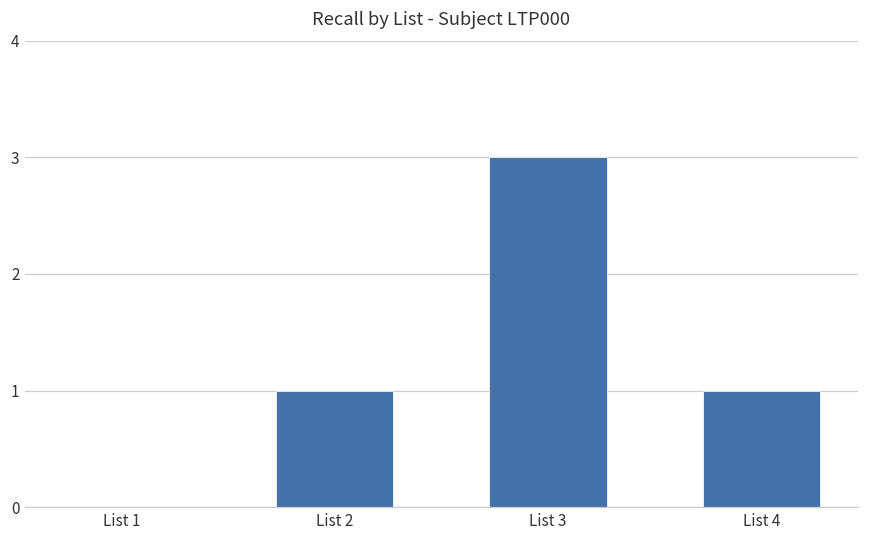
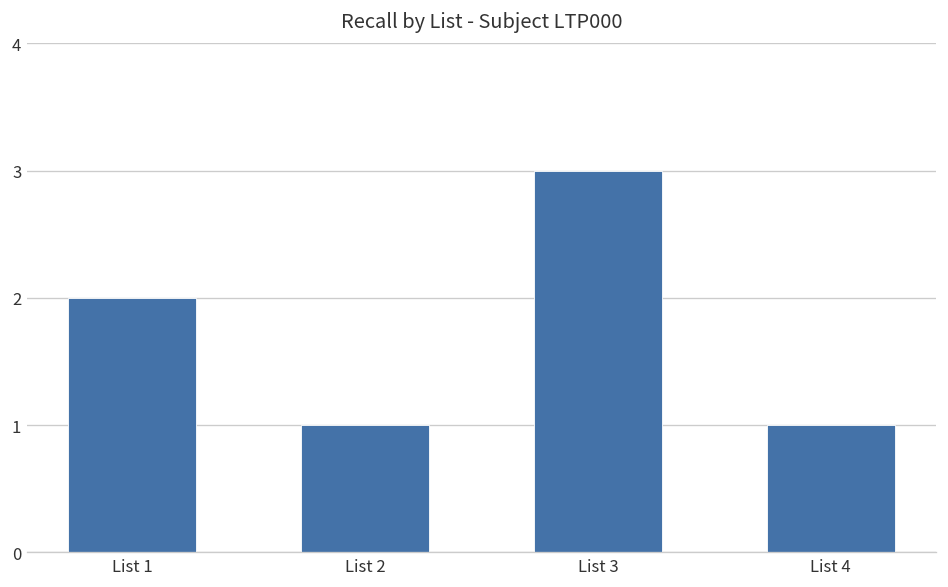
List 1: 0 -> 2
